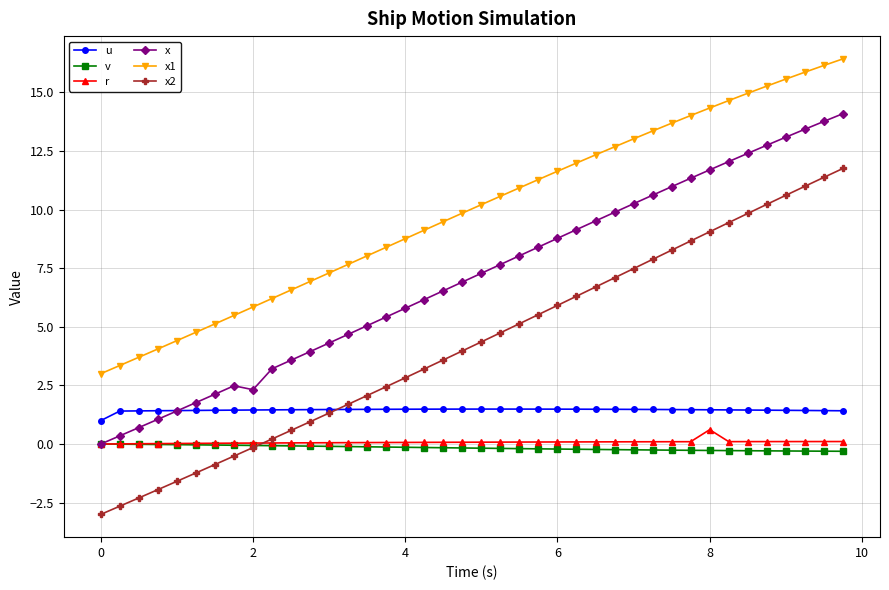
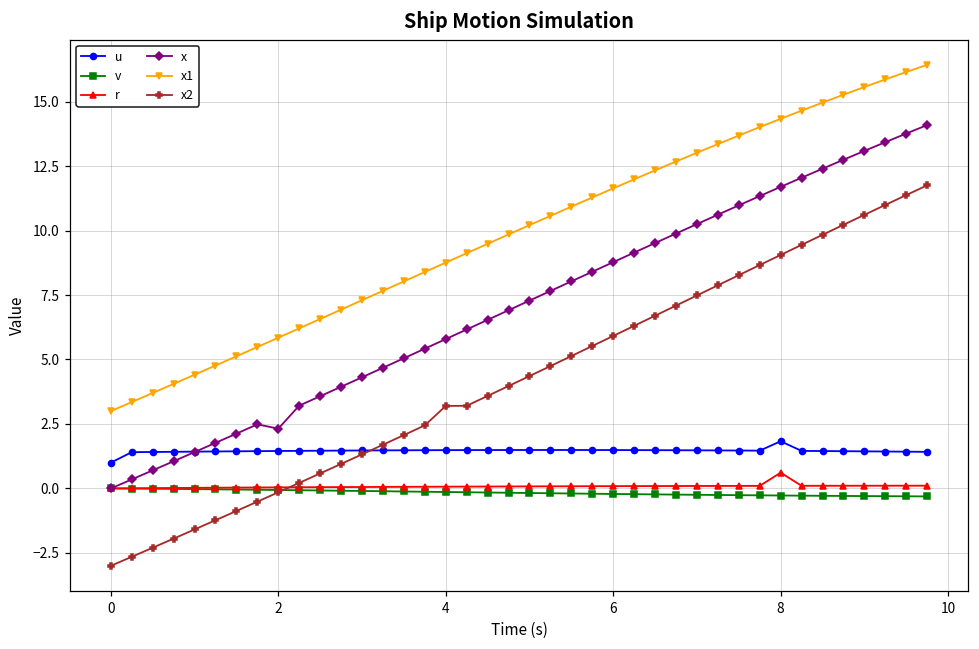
x2, 4: 2.8 -> 3.2
u, 8: 1.5 -> 1.8
